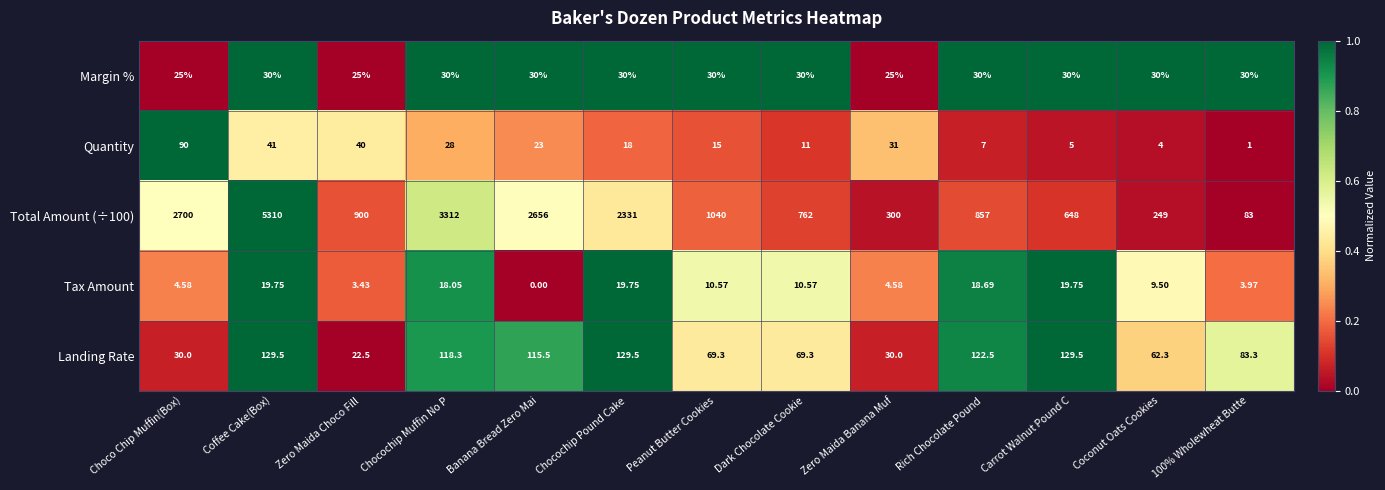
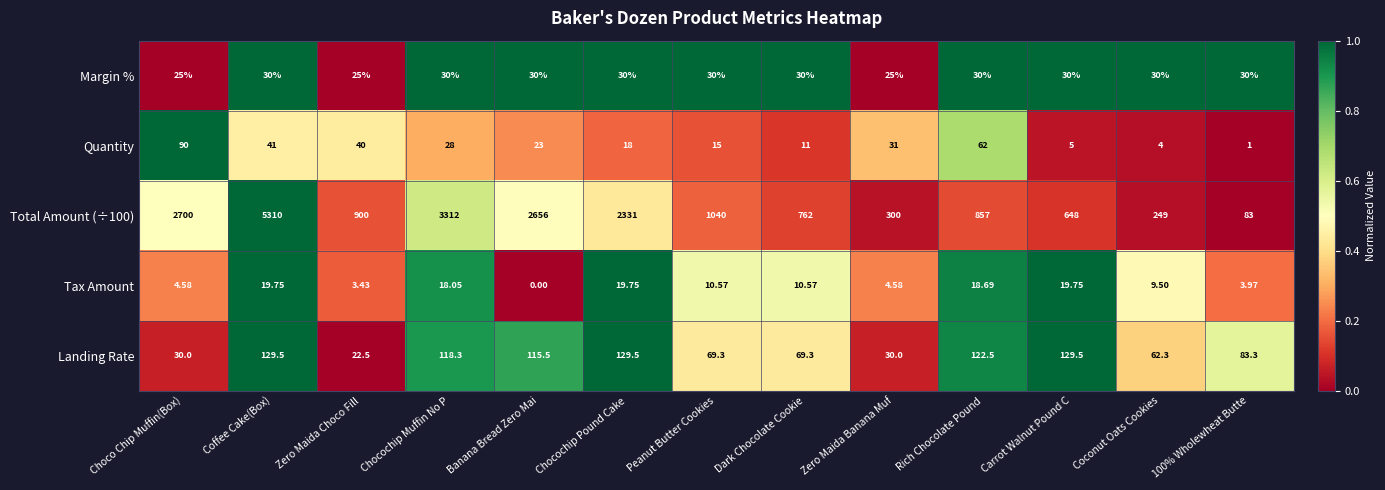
Quantity, Rich Chocolate Pound: 7 -> 62
